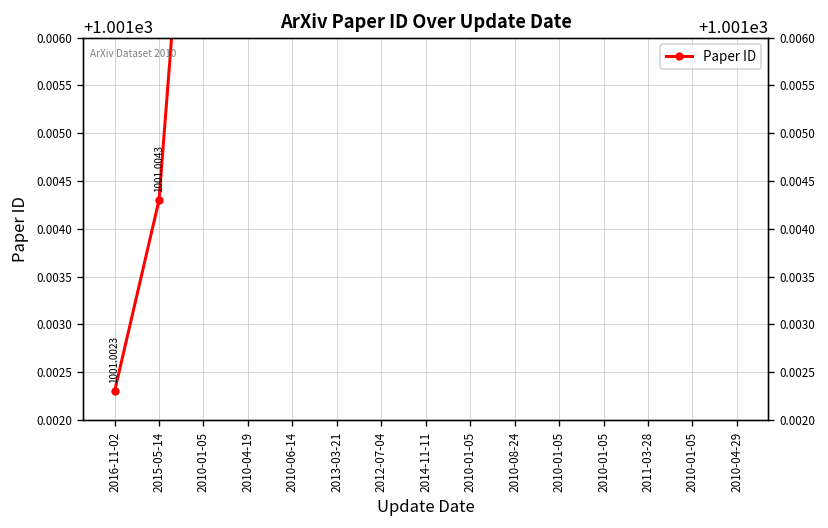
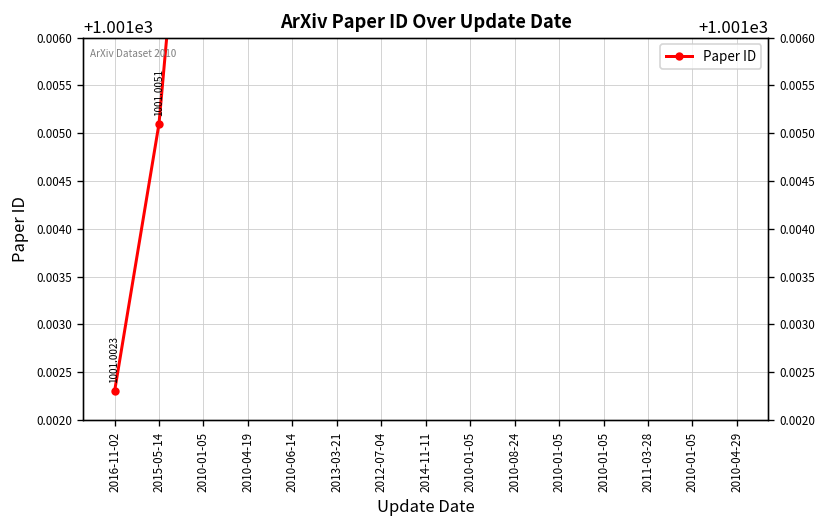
2015-05-14: 1001.0043 -> 1001.0051
